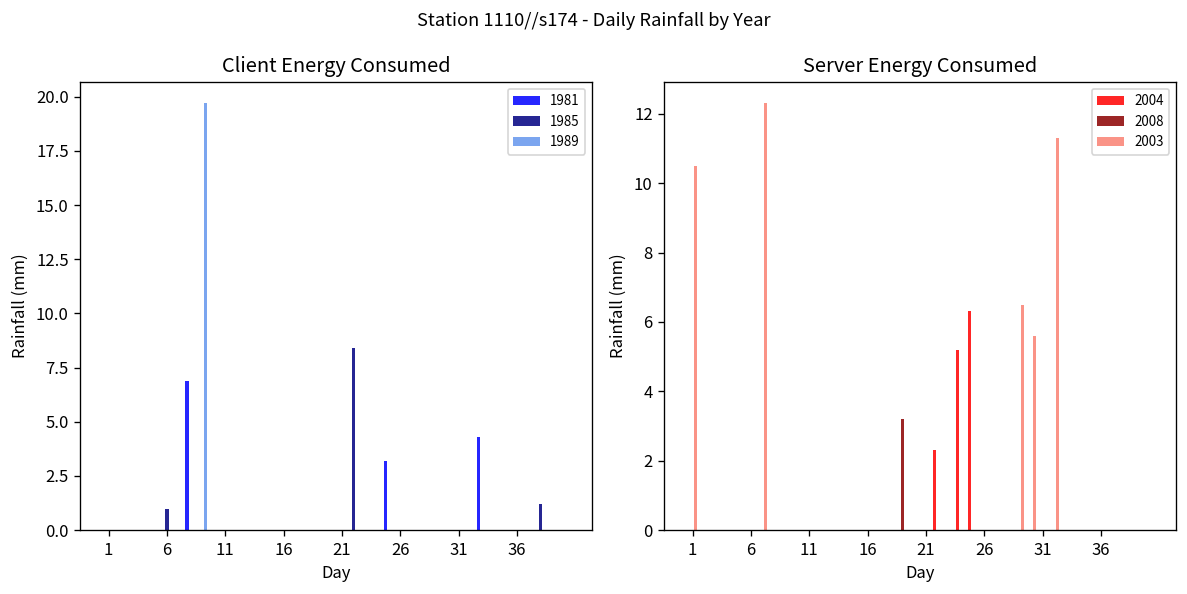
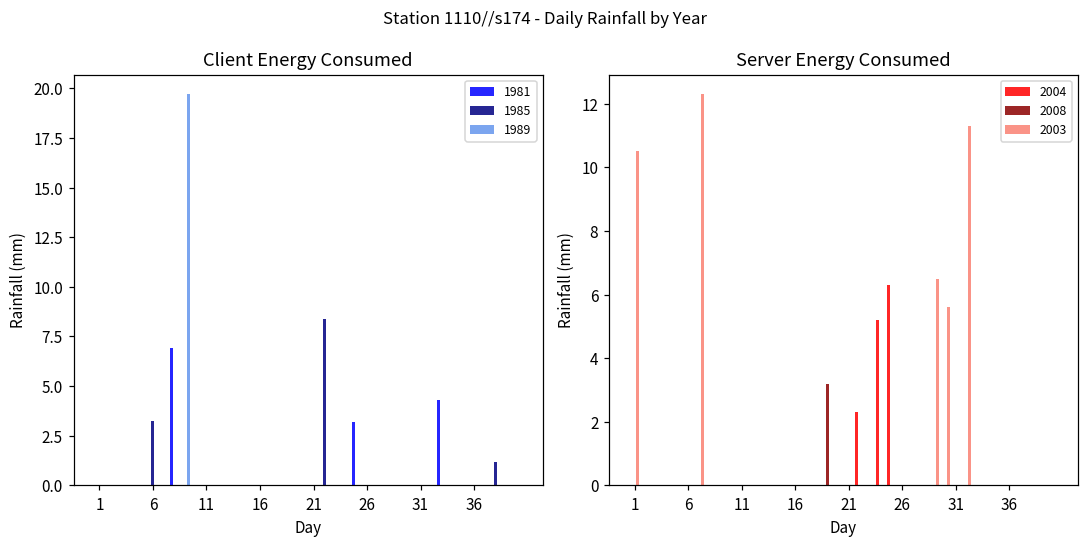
Client Energy Consumed, 1985, 6: 1.0 -> 3.3
